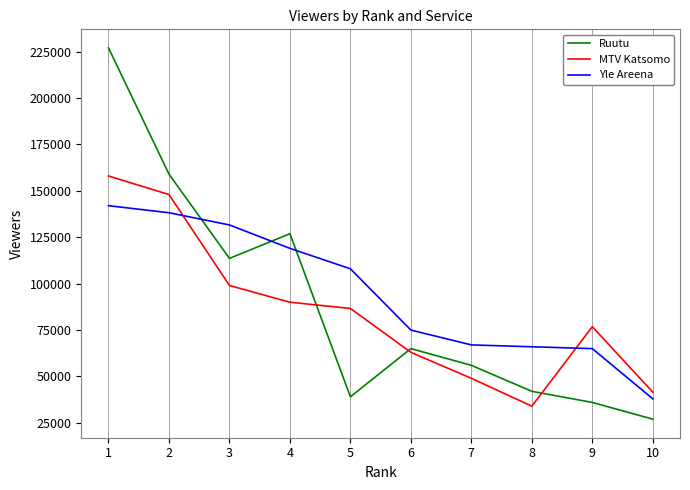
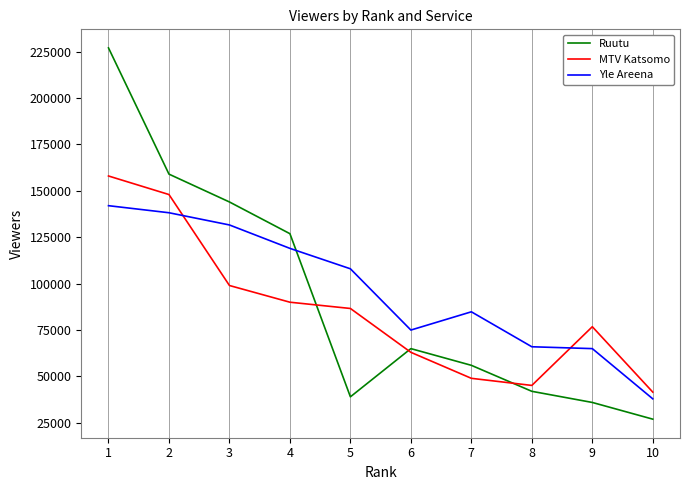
Ruutu, 3: 114000 -> 144000
Yle Areena, 7: 67000 -> 85000
MTV Katsomo, 8: 34000 -> 45000
